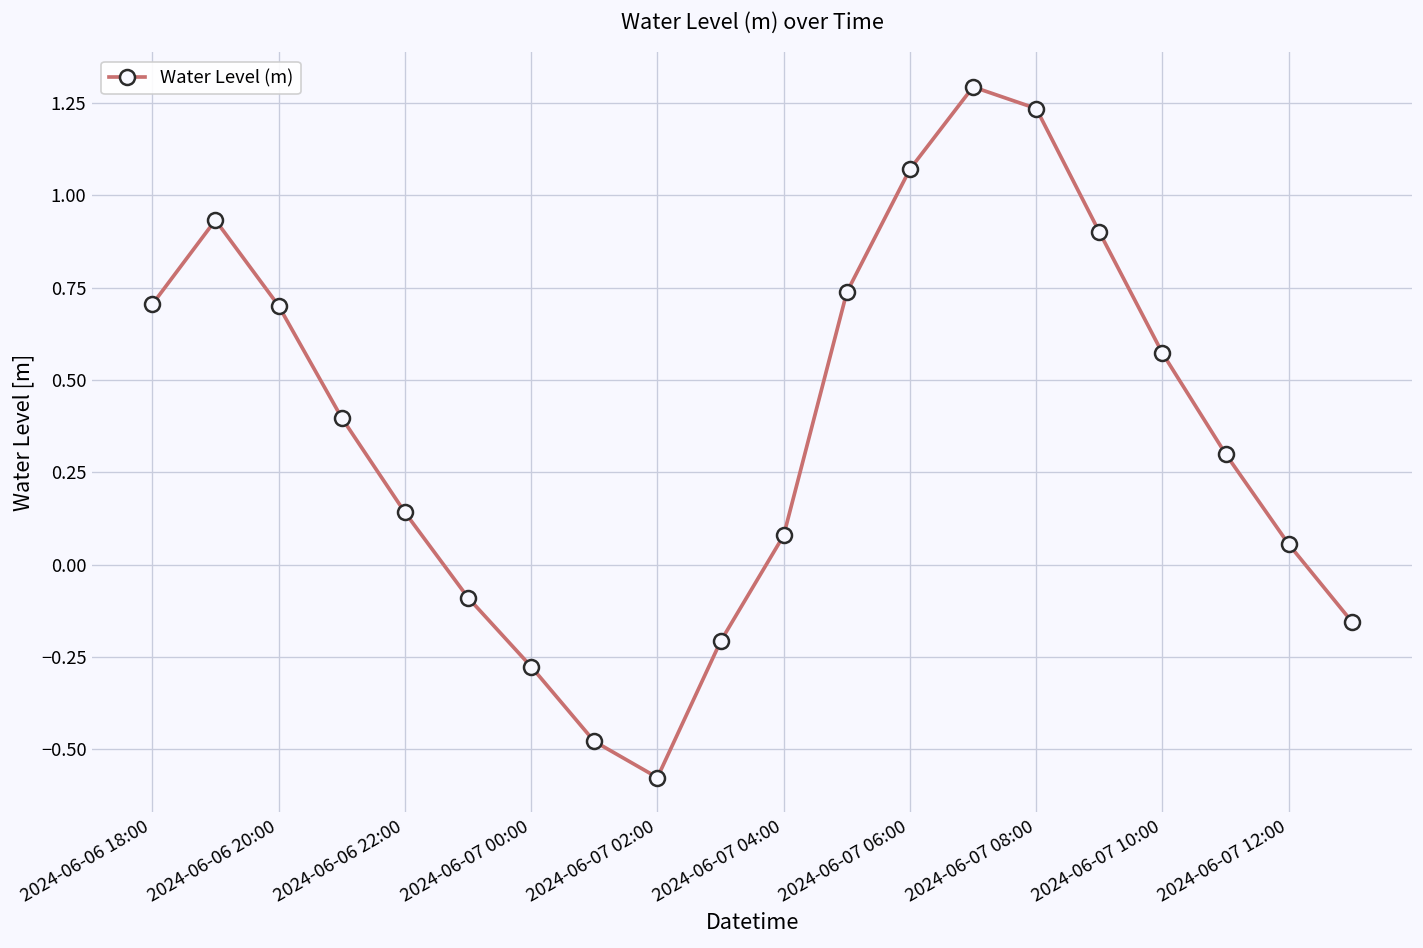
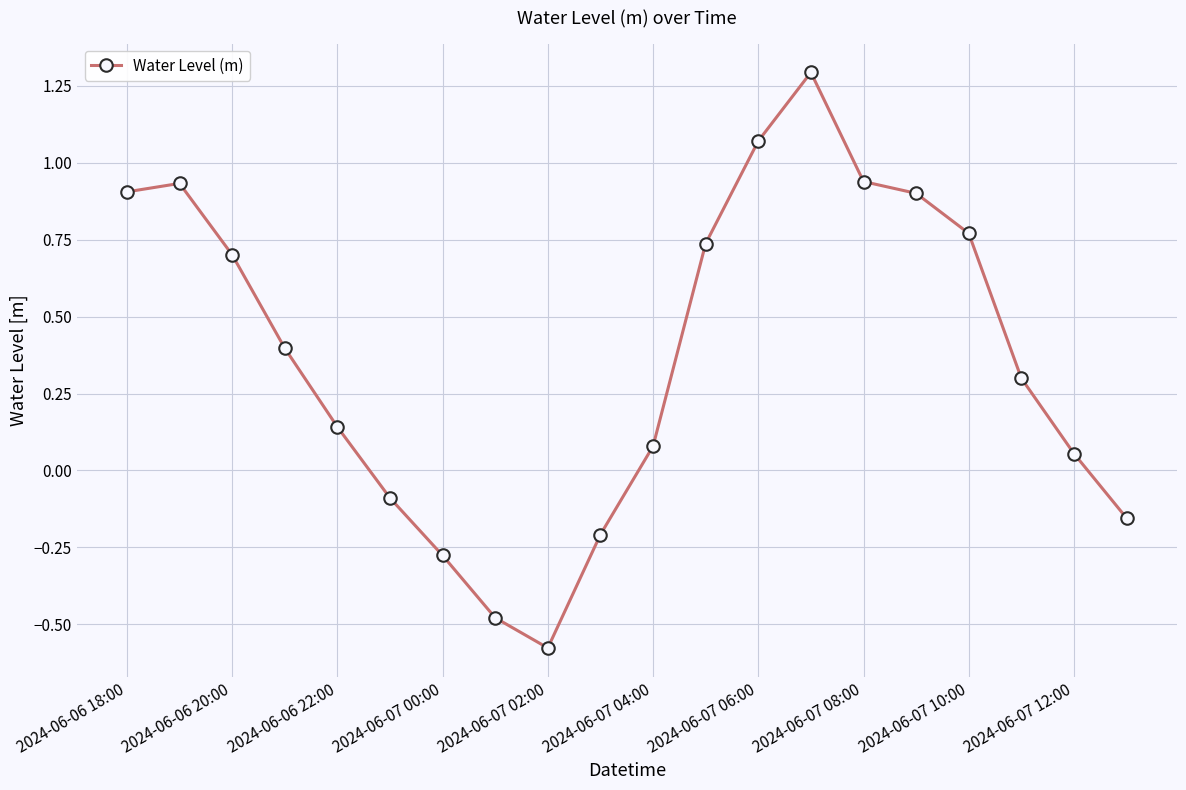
2024-06-06 18:00: 0.70 -> 0.91
2024-06-07 08:00: 1.24 -> 0.94
2024-06-07 10:00: 0.57 -> 0.77
